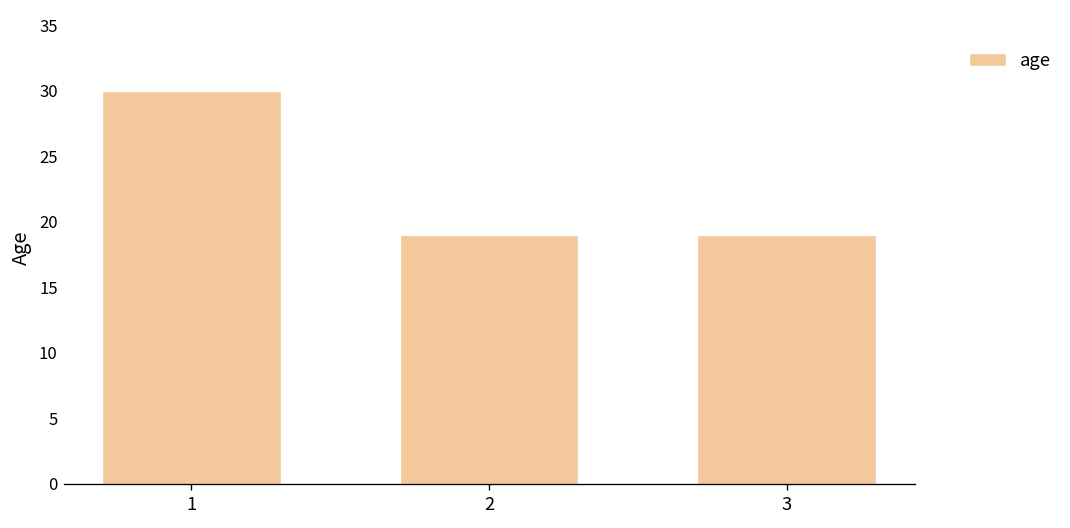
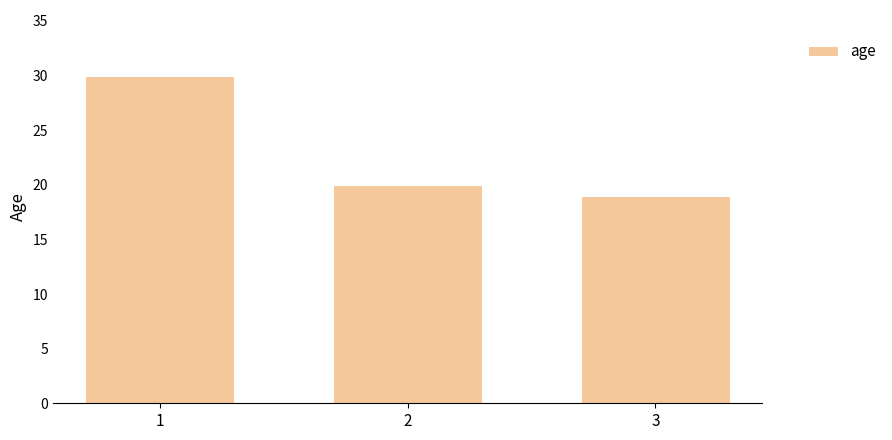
2: 19 -> 20
